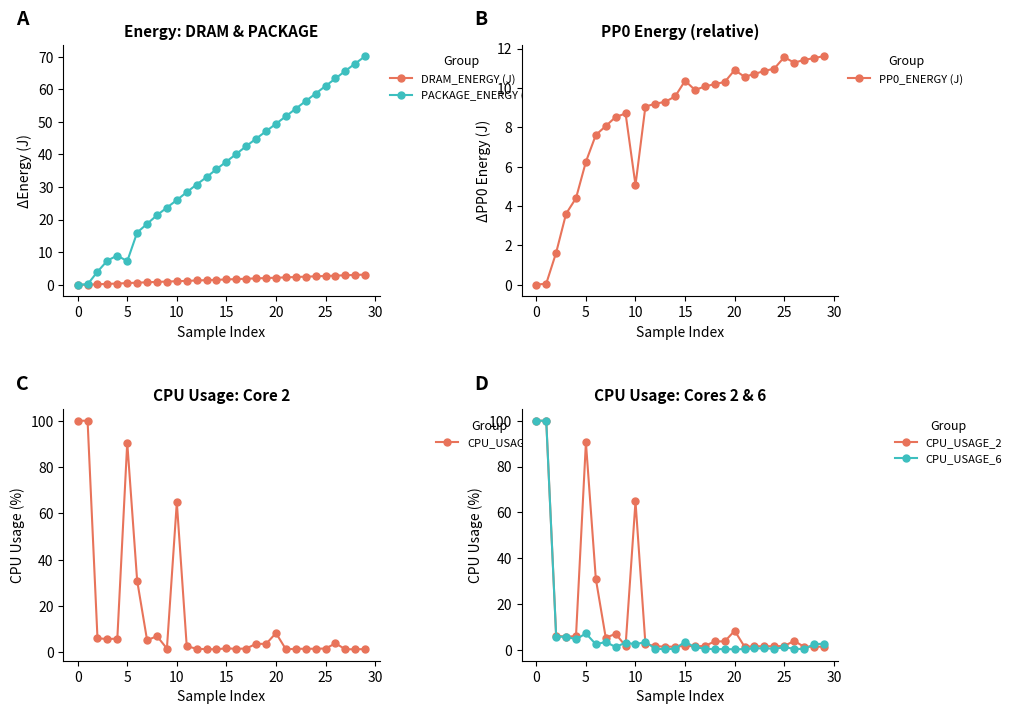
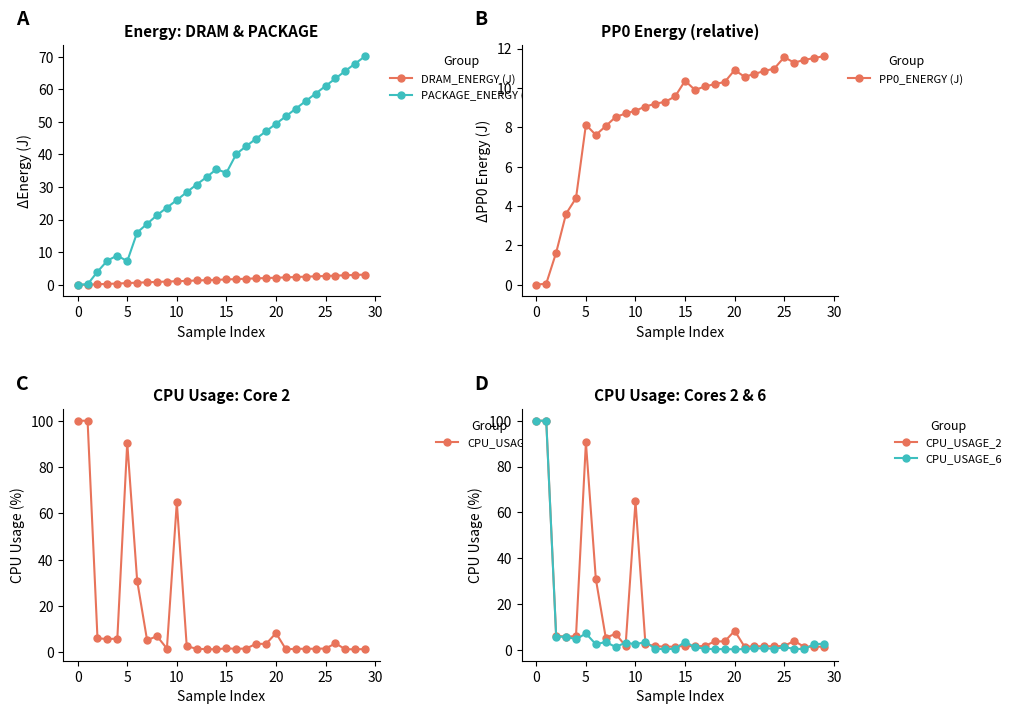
Energy: DRAM & PACKAGE, PACKAGE_ENERGY (J), 15: 38 -> 34
PP0 Energy (relative), 5: 6.2 -> 8.1
PP0 Energy (relative), 10: 5.1 -> 8.8
